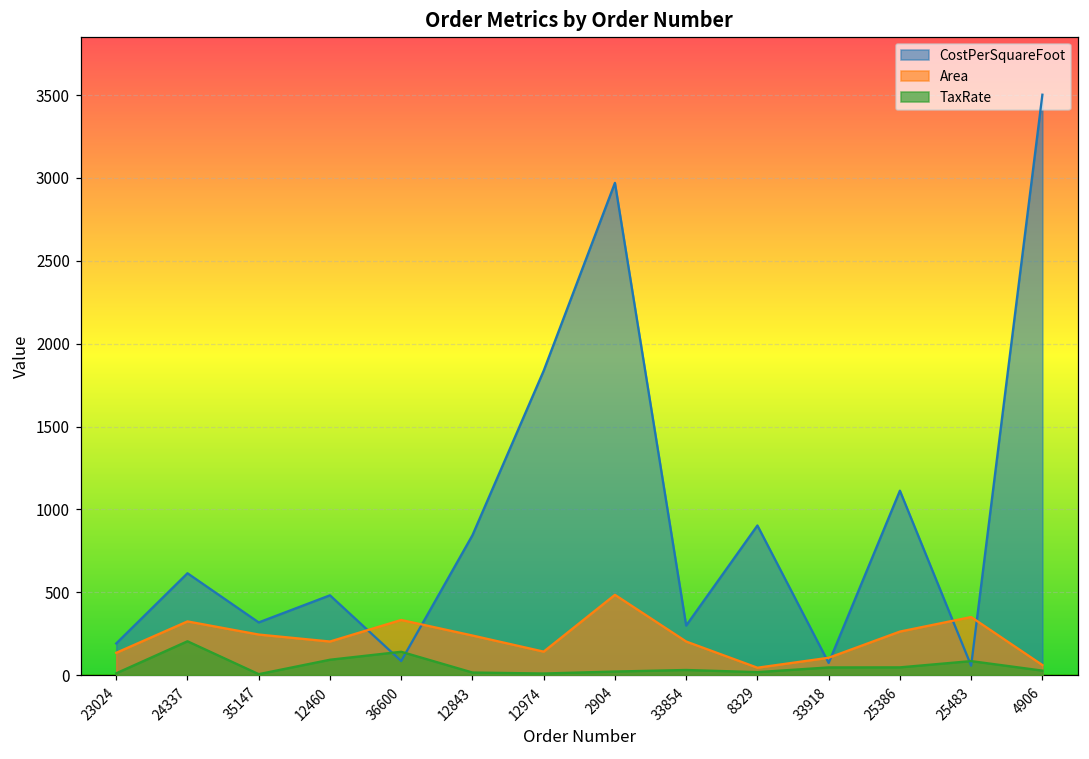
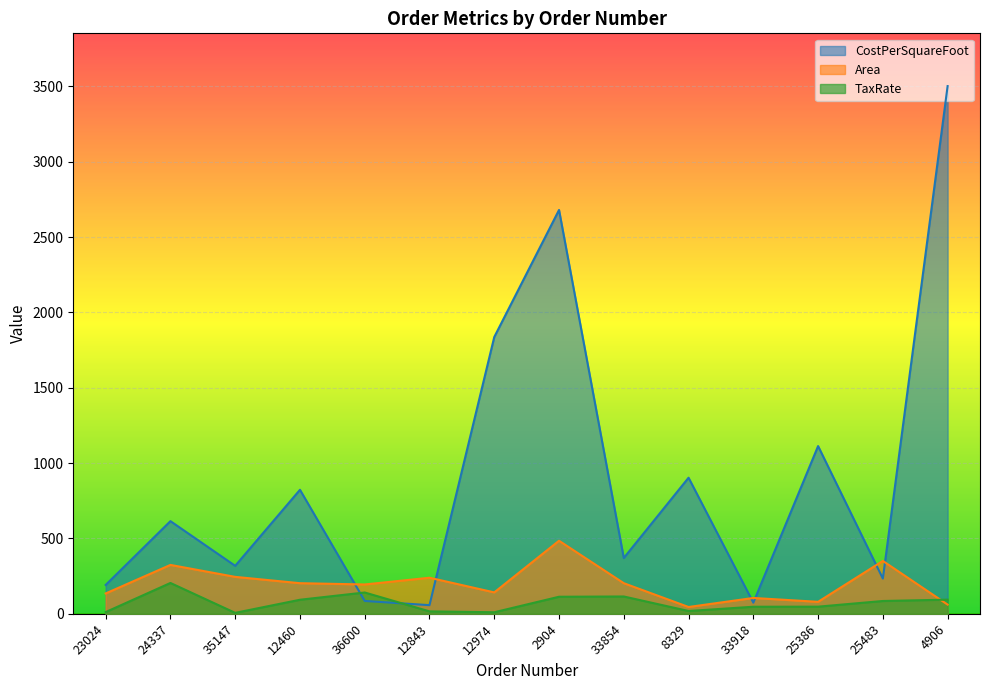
CostPerSquareFoot, 12460: 480 -> 820
Area, 36600: 330 -> 190
CostPerSquareFoot, 12843: 840 -> 60
CostPerSquareFoot, 2904: 2970 -> 2680
TaxRate, 2904: 20 -> 110
CostPerSquareFoot, 33854: 300 -> 370
TaxRate, 33854: 30 -> 110
Area, 25386: 260 -> 80
CostPerSquareFoot, 25483: 60 -> 230
TaxRate, 4906: 30 -> 90
